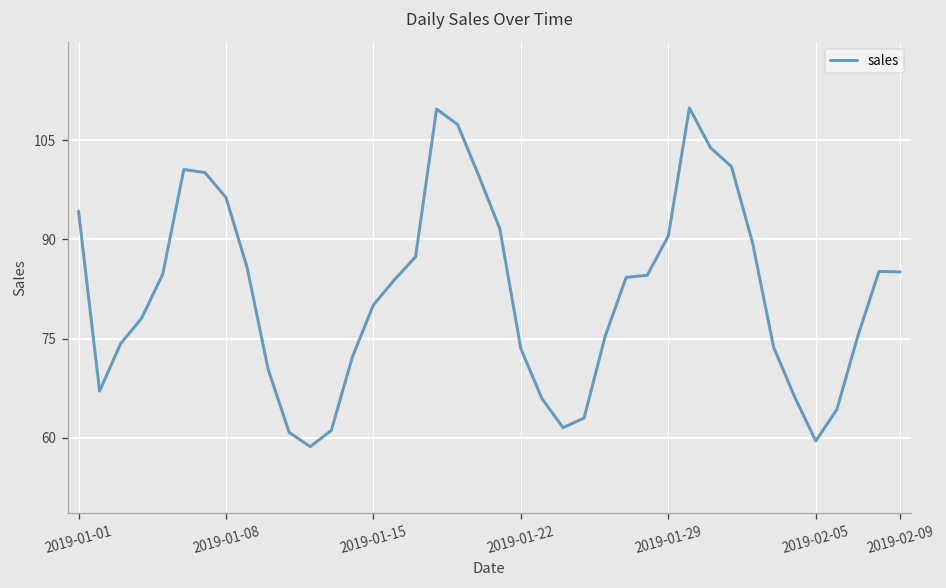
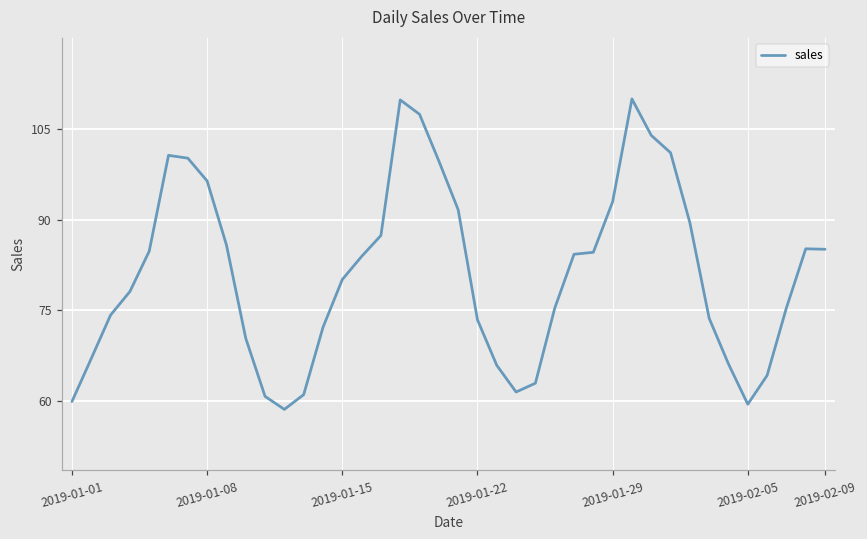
sales, 2019-01-01: 94 -> 60
sales, 2019-01-29: 91 -> 93
